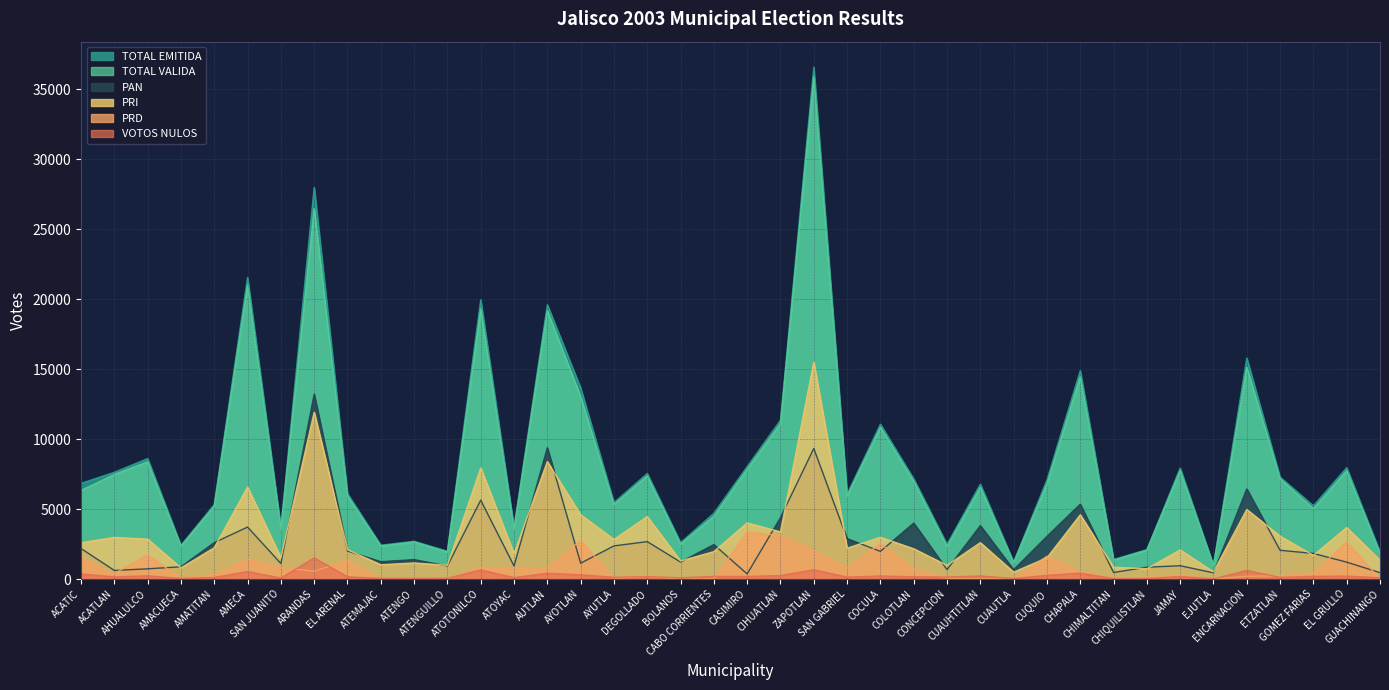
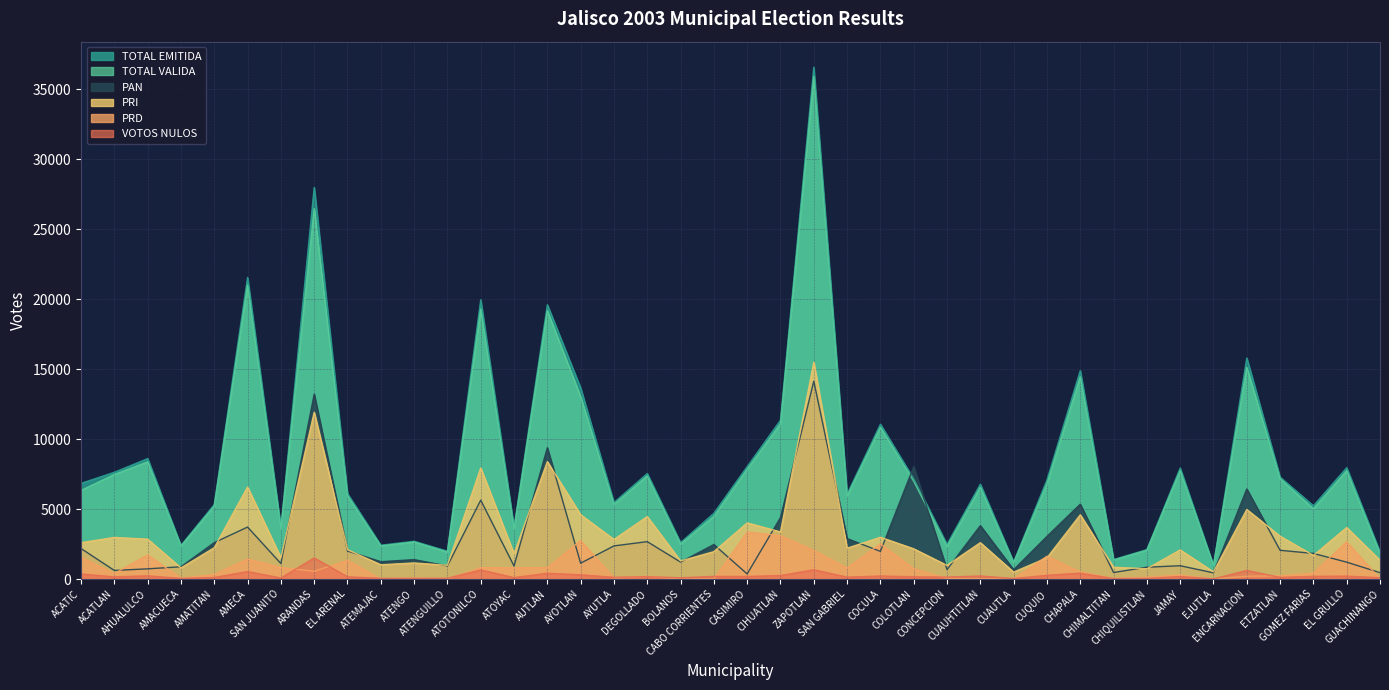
PAN, ZAPOTLAN: 9300 -> 14100
PAN, COLOTLAN: 4000 -> 8000
